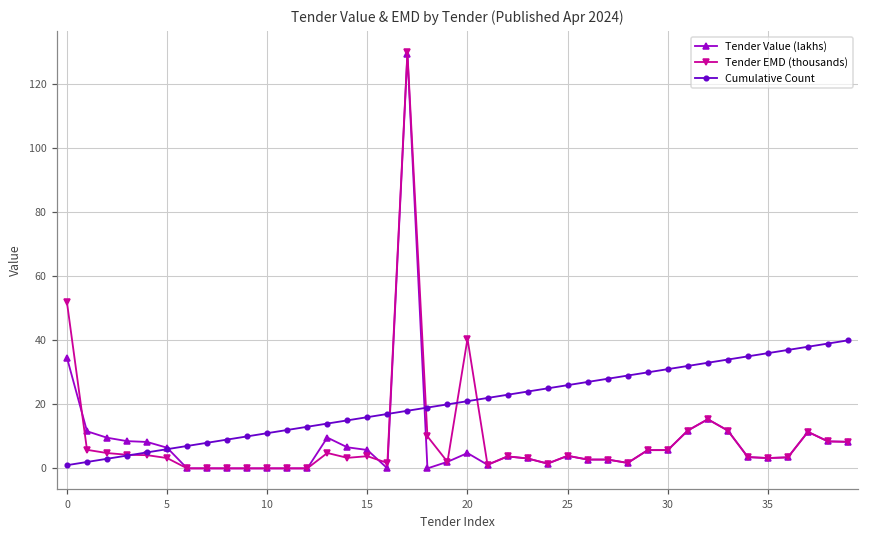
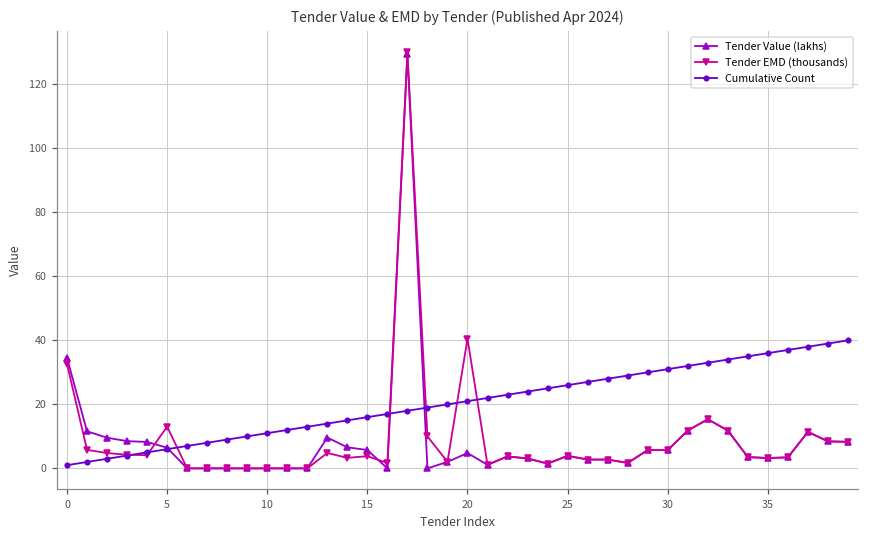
Tender EMD (thousands), 0: 52 -> 33
Tender EMD (thousands), 5: 3 -> 13
